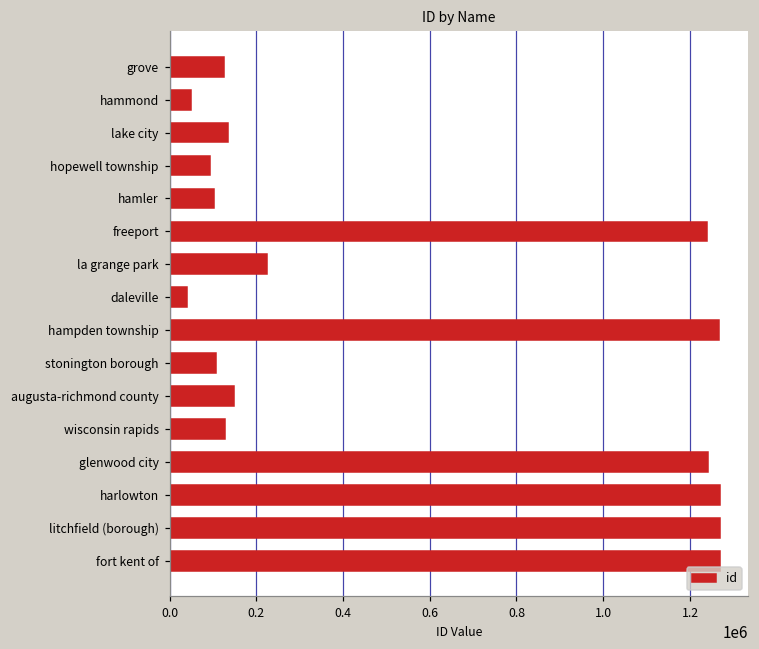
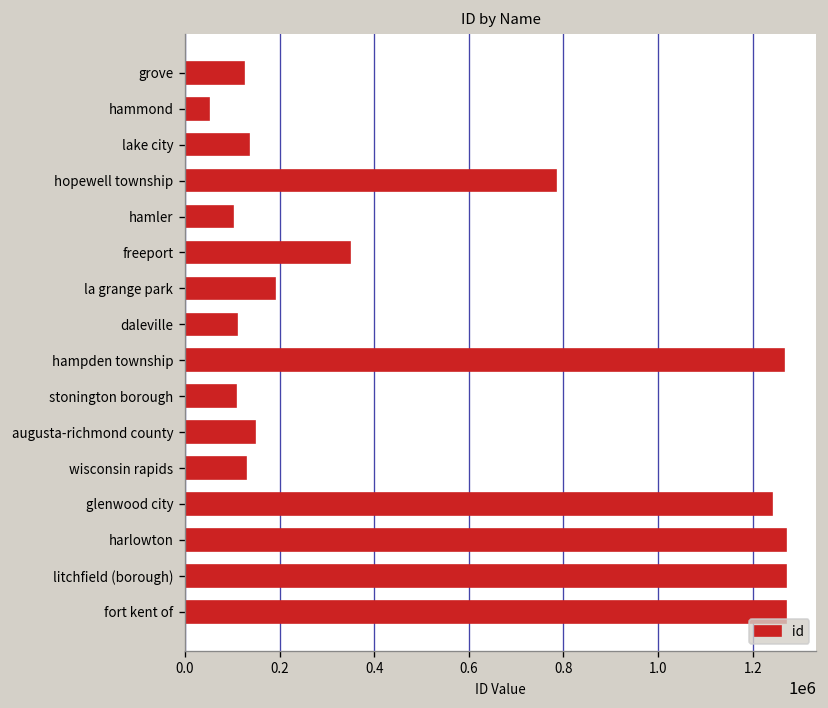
hopewell township: 90000 -> 780000
freeport: 1240000 -> 350000
la grange park: 220000 -> 190000
daleville: 40000 -> 110000
